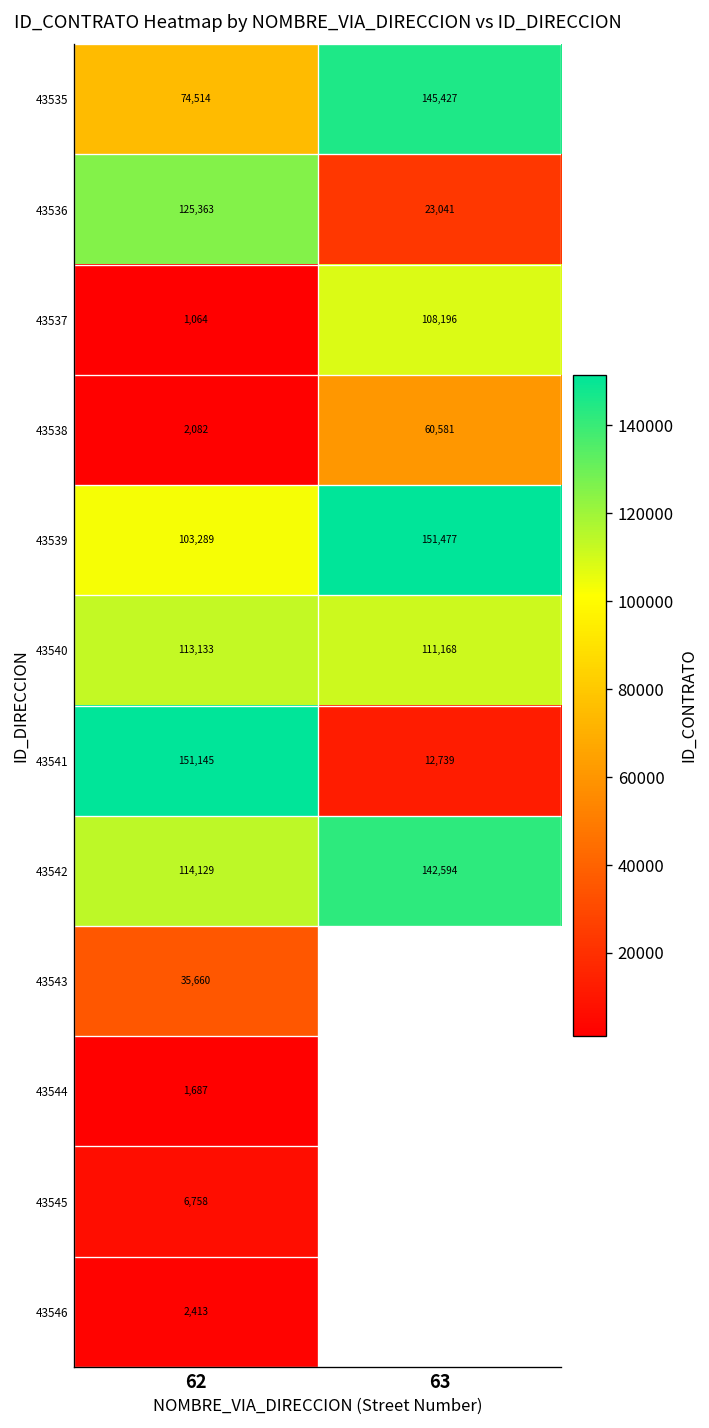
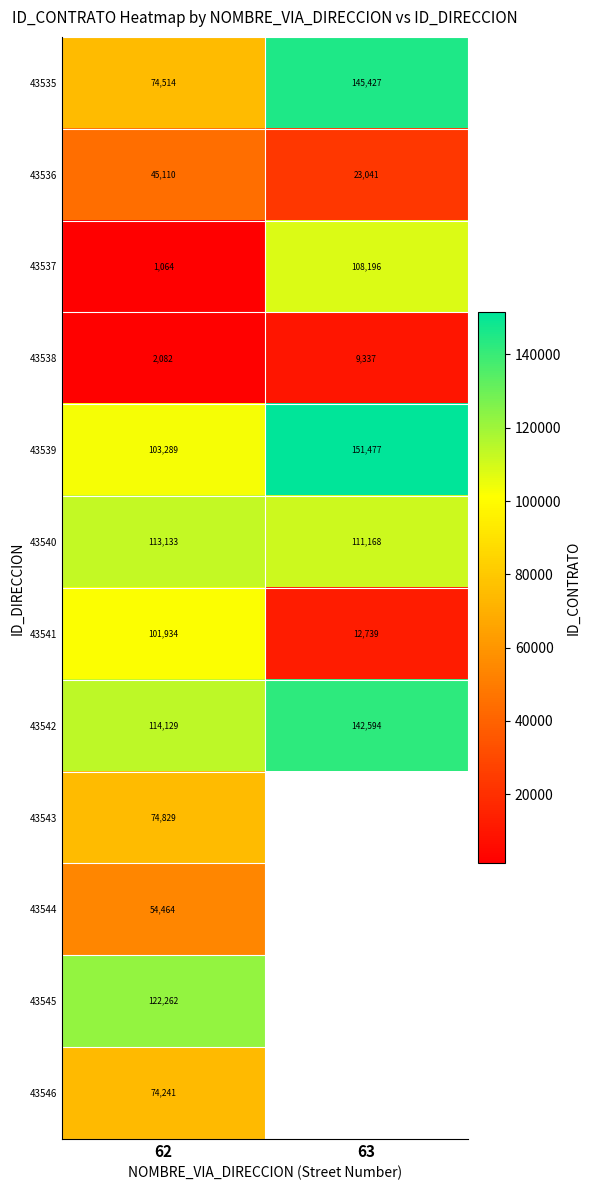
43536, 62: 125,363 -> 45,110
43538, 63: 60,581 -> 9,337
43541, 62: 151,145 -> 101,934
43543, 62: 35,660 -> 74,829
43544, 62: 1,687 -> 54,464
43545, 62: 6,758 -> 122,262
43546, 62: 2,413 -> 74,241
